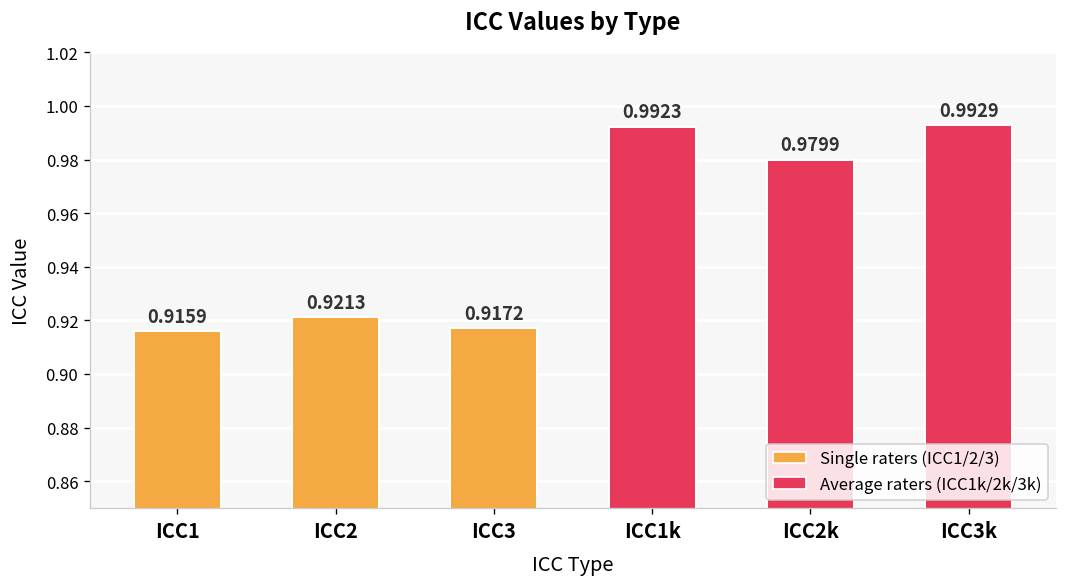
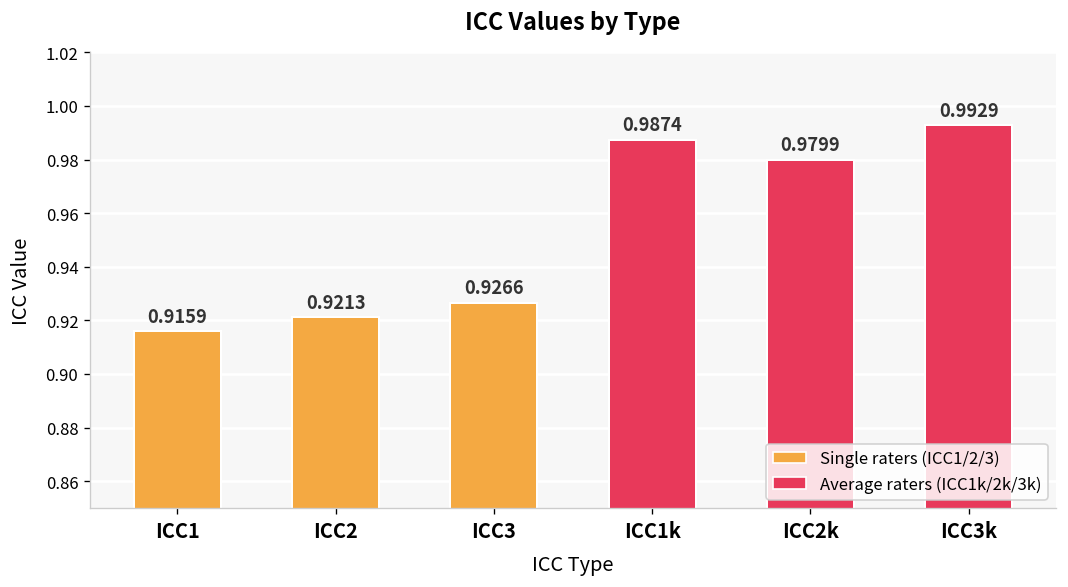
ICC3: 0.9172 -> 0.9266
ICC1k: 0.9923 -> 0.9874
